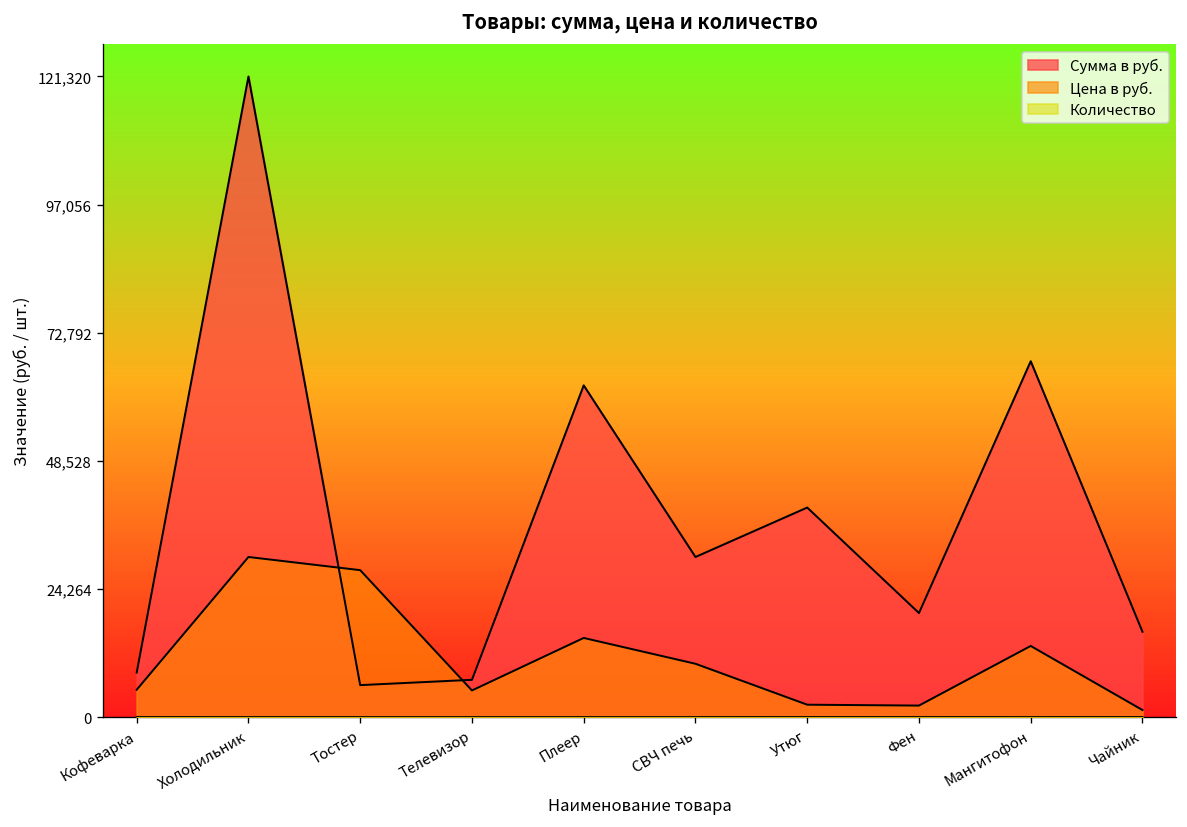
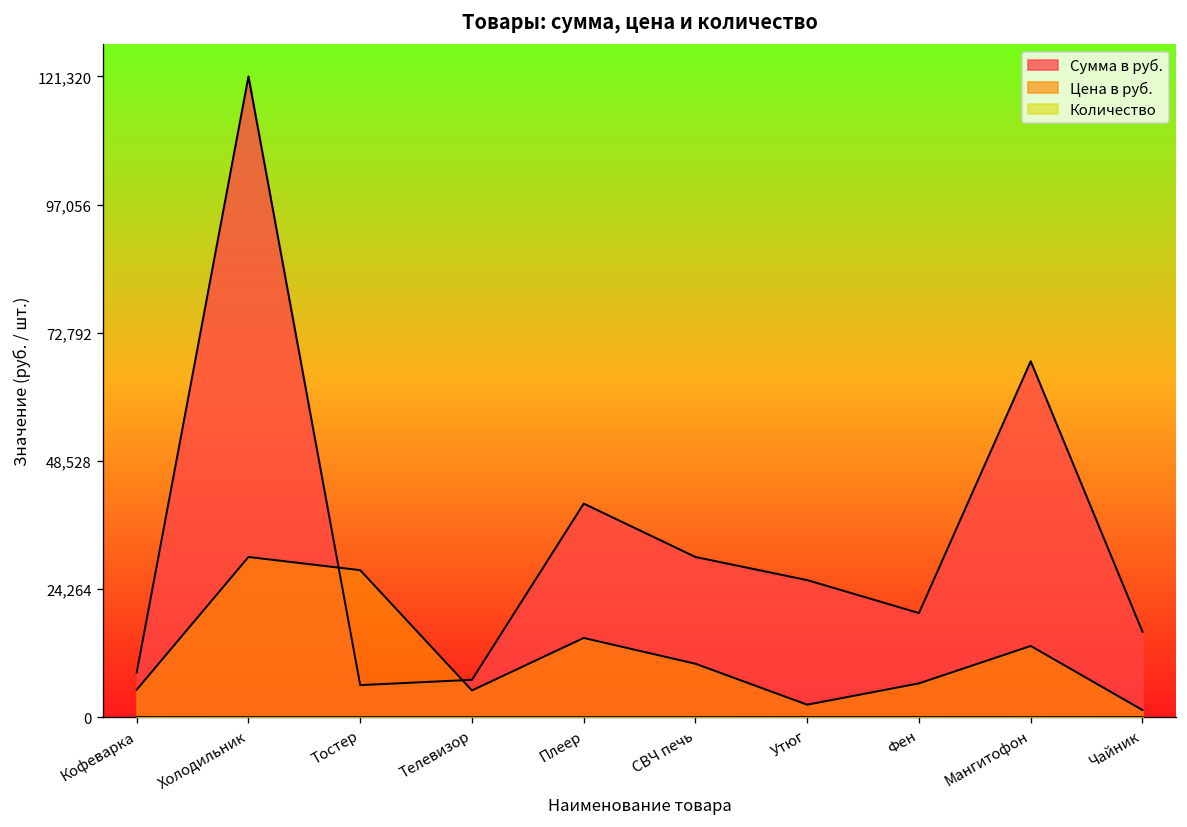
Сумма в руб., Плеер: 63,000 -> 40,000
Сумма в руб., Утюг: 40,000 -> 26,000
Цена в руб., Фен: 2,000 -> 6,000
